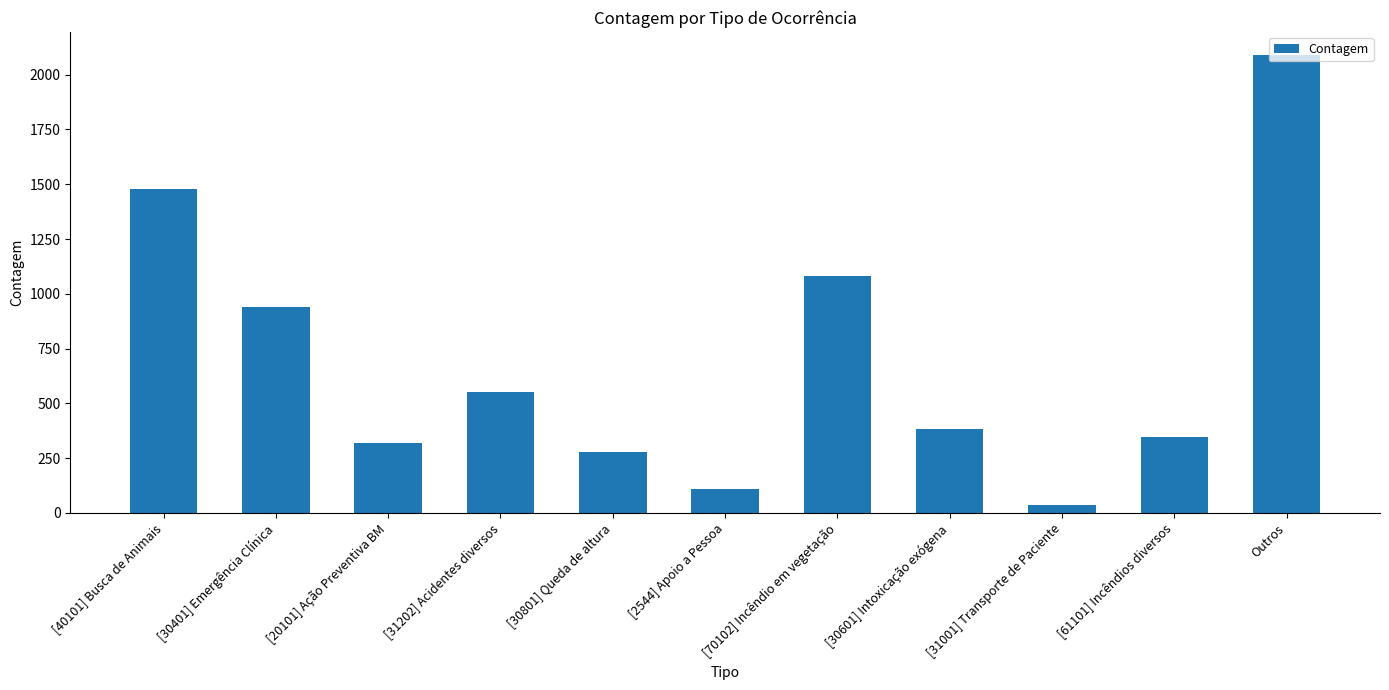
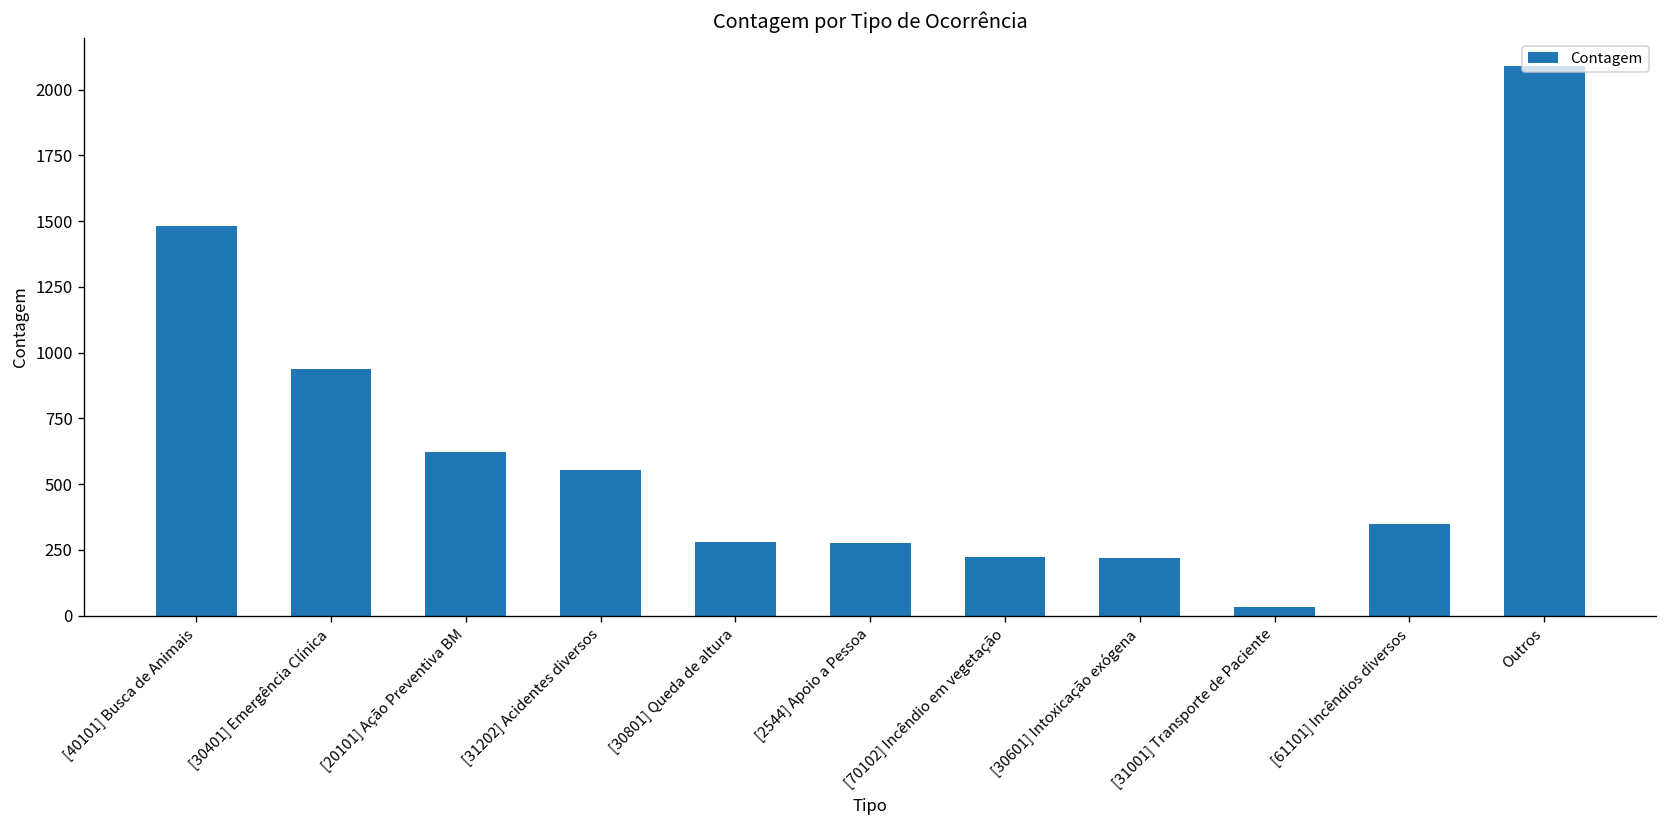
[20101] Ação Preventiva BM: 320 -> 620
[2544] Apoio a Pessoa: 110 -> 280
[70102] Incêndio em vegetação: 1080 -> 220
[30601] Intoxicação exógena: 390 -> 220
